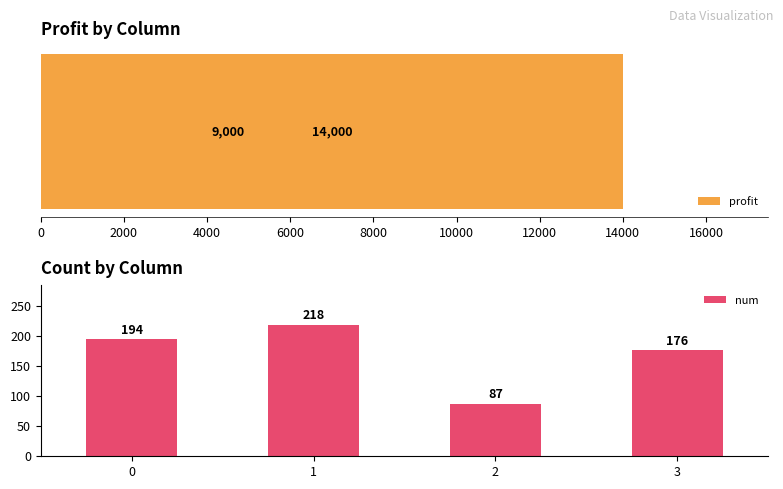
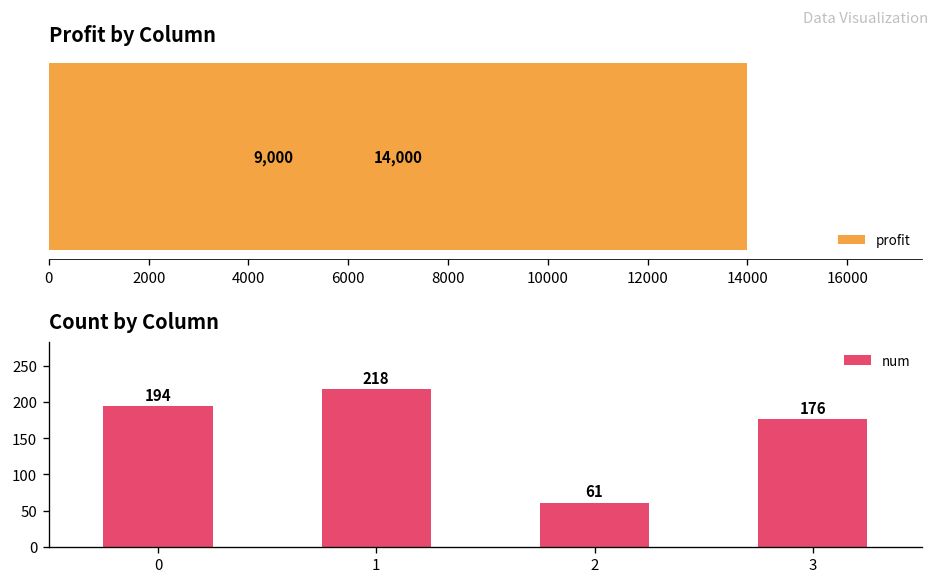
Count by Column, 2: 87 -> 61
